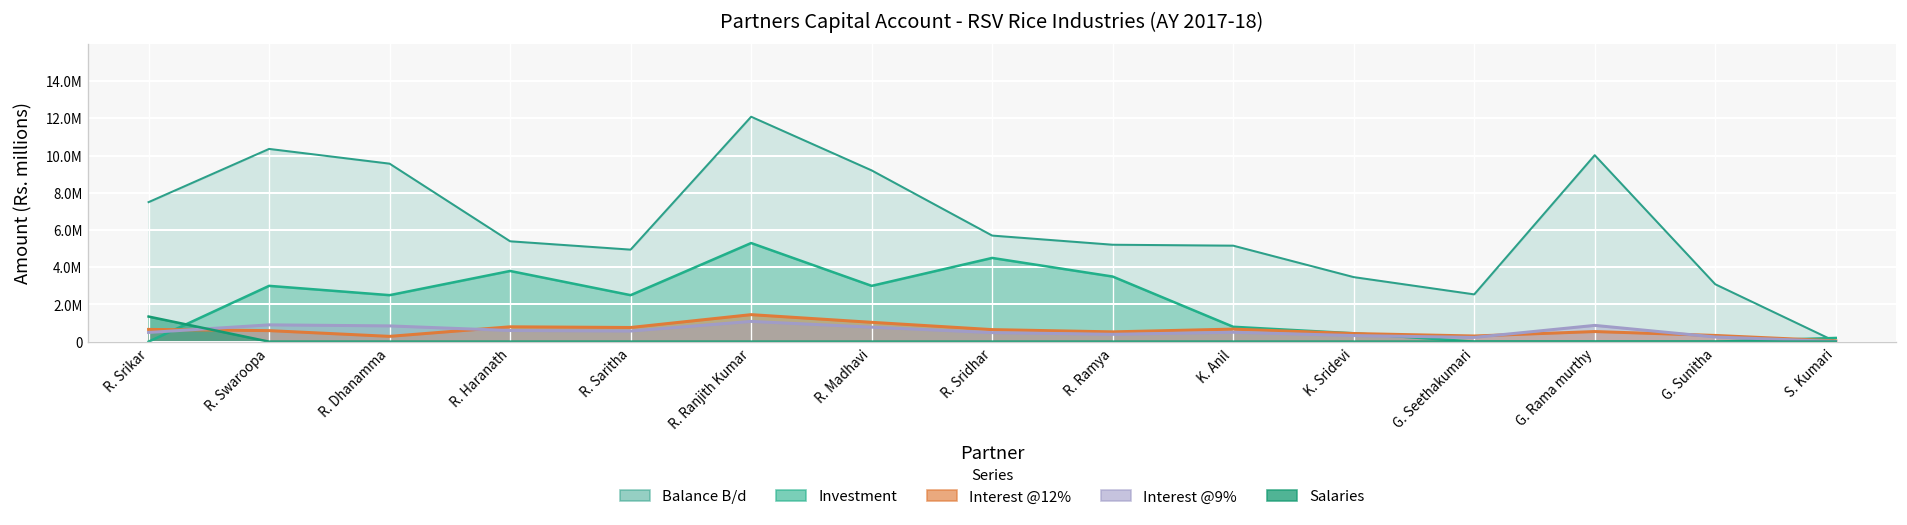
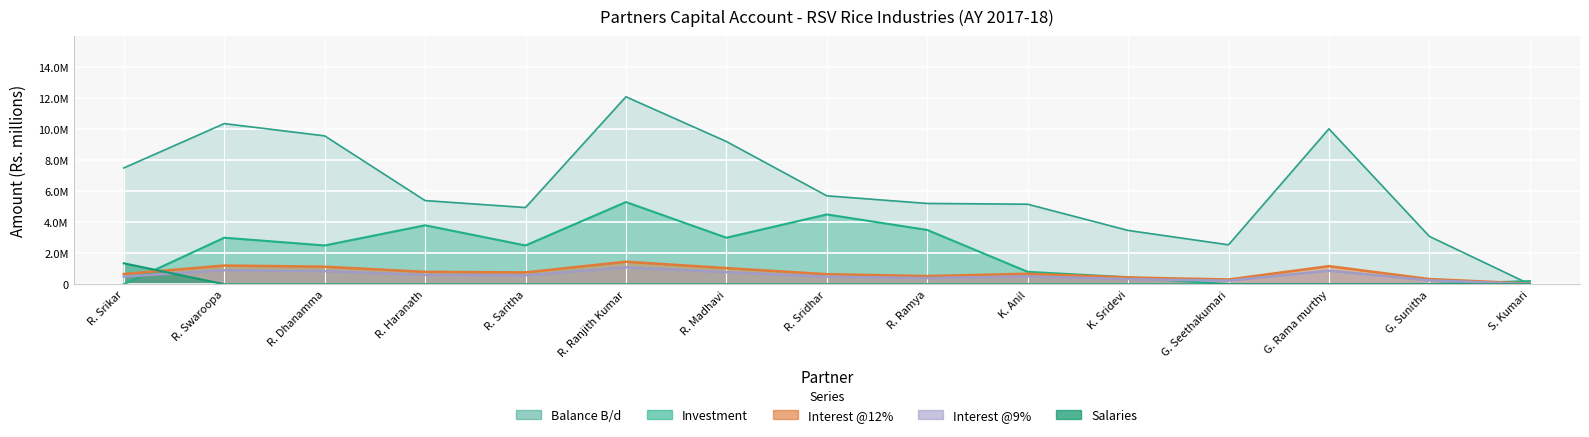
Interest @12%, R. Swaroopa: 600000 -> 1200000
Interest @12%, R. Dhanamma: 300000 -> 1100000
Interest @12%, G. Rama murthy: 500000 -> 1200000
